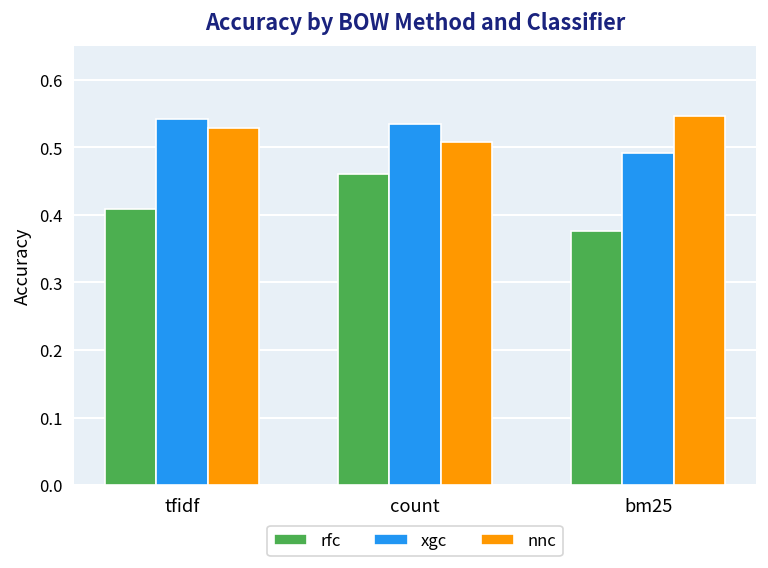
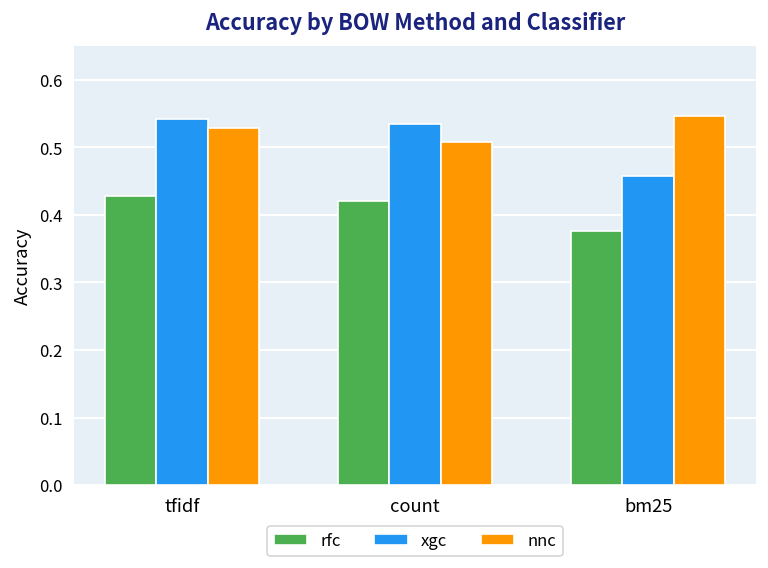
rfc, tfidf: 0.41 -> 0.43
rfc, count: 0.46 -> 0.42
xgc, bm25: 0.49 -> 0.46
